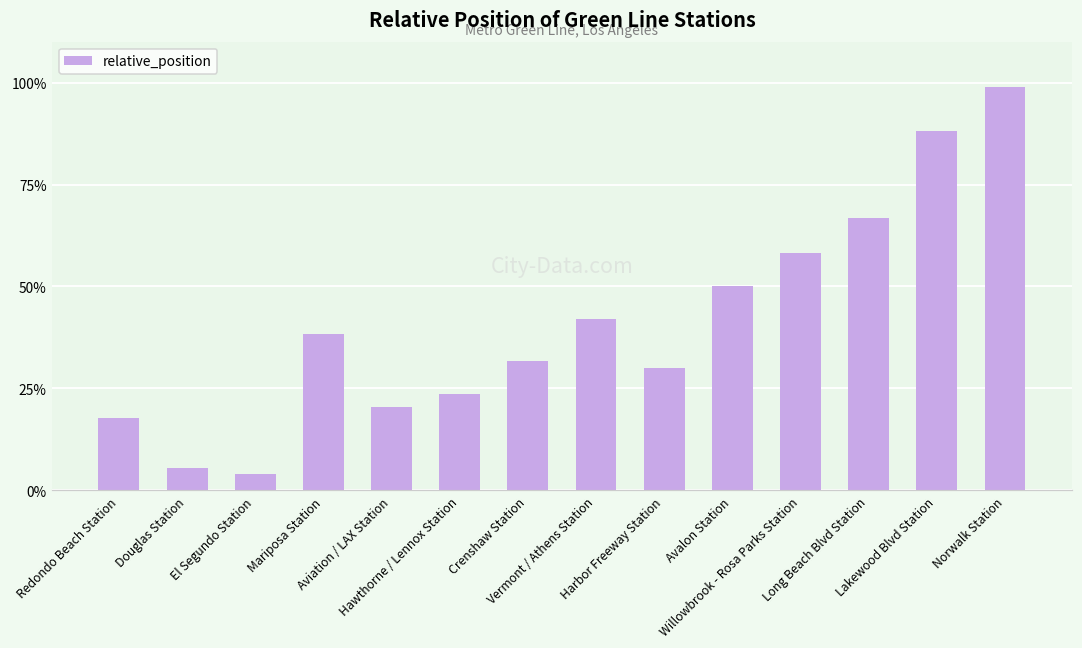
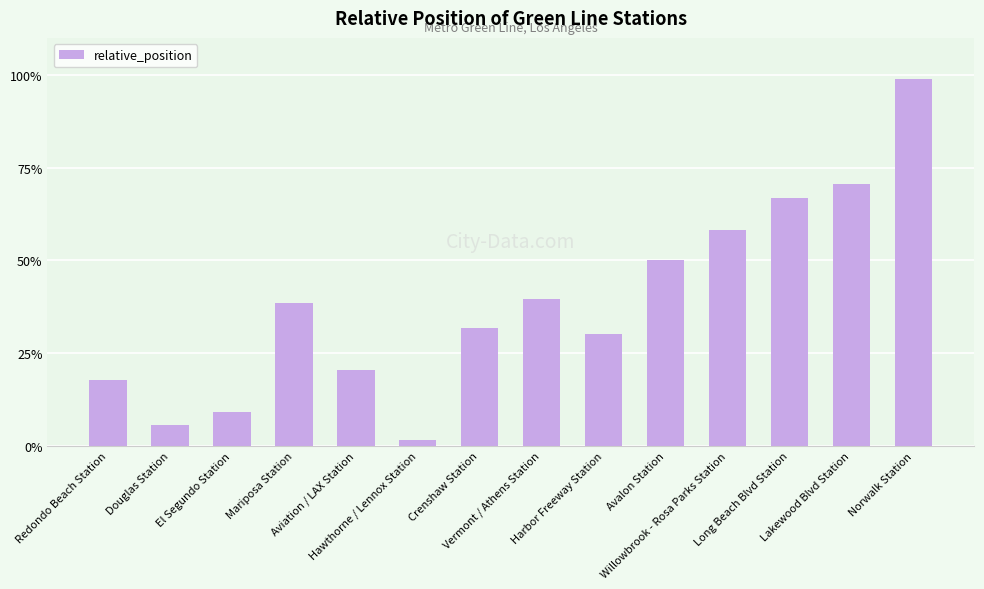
El Segundo Station: 4% -> 9%
Hawthorne / Lennox Station: 24% -> 2%
Vermont / Athens Station: 42% -> 40%
Lakewood Blvd Station: 88% -> 71%
